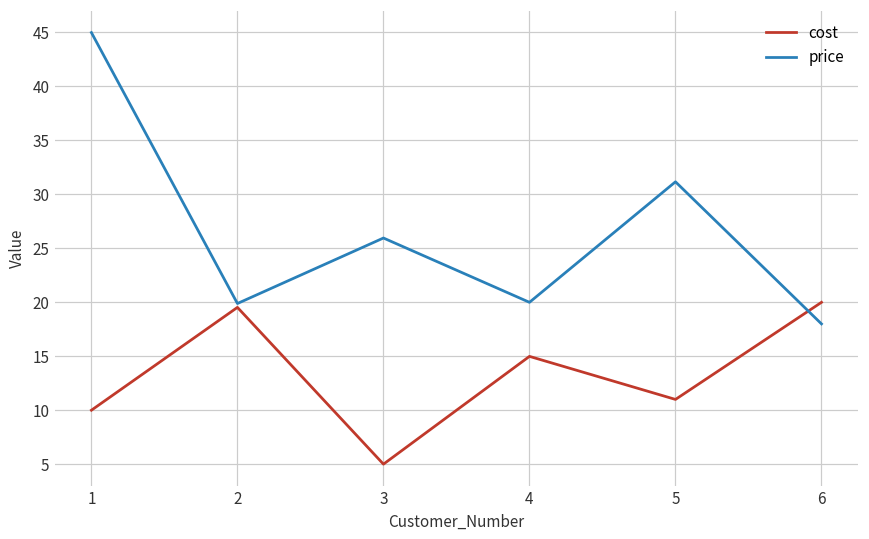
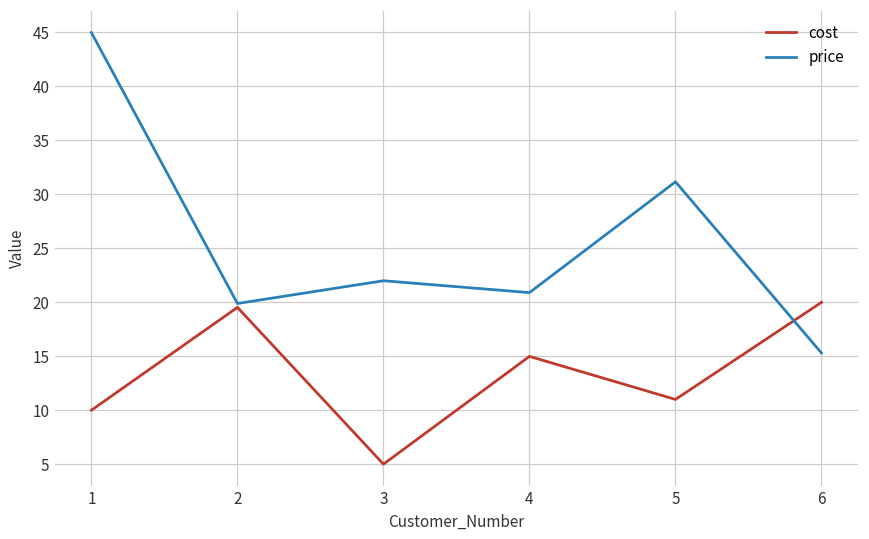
price, 3: 26 -> 22
price, 4: 20 -> 21
price, 6: 18 -> 15
